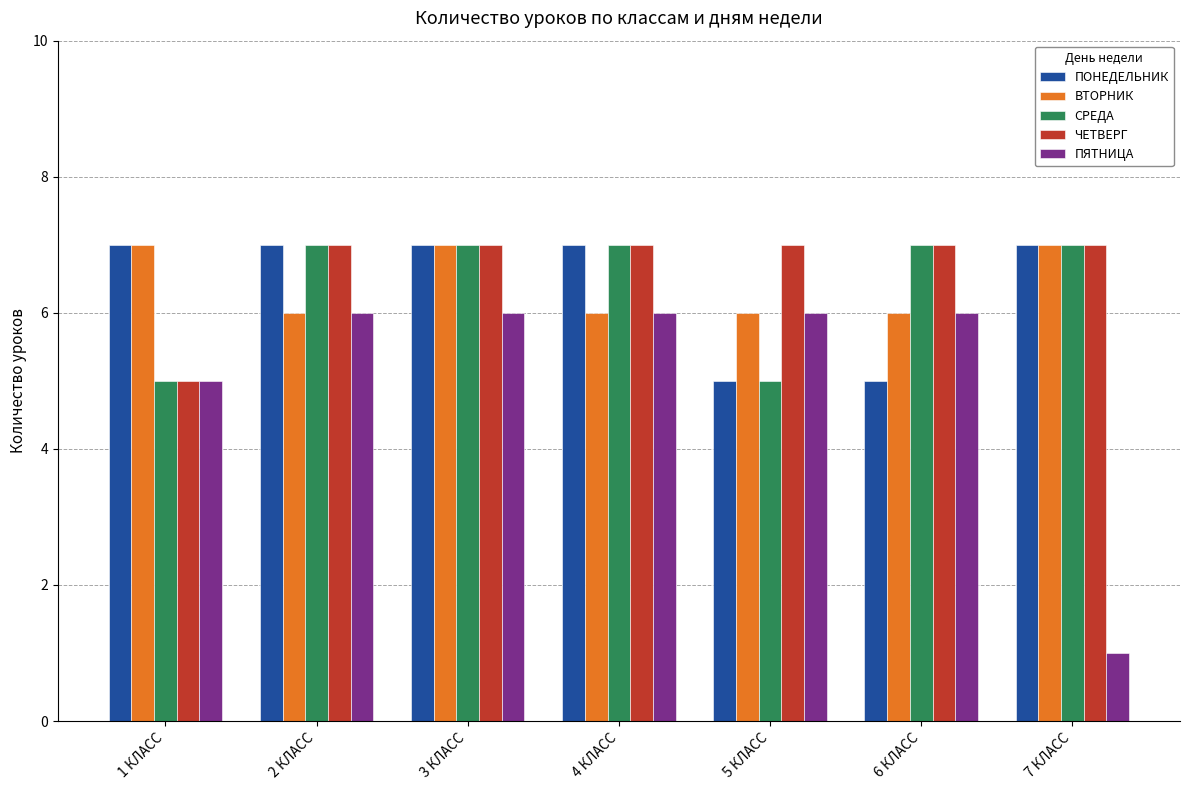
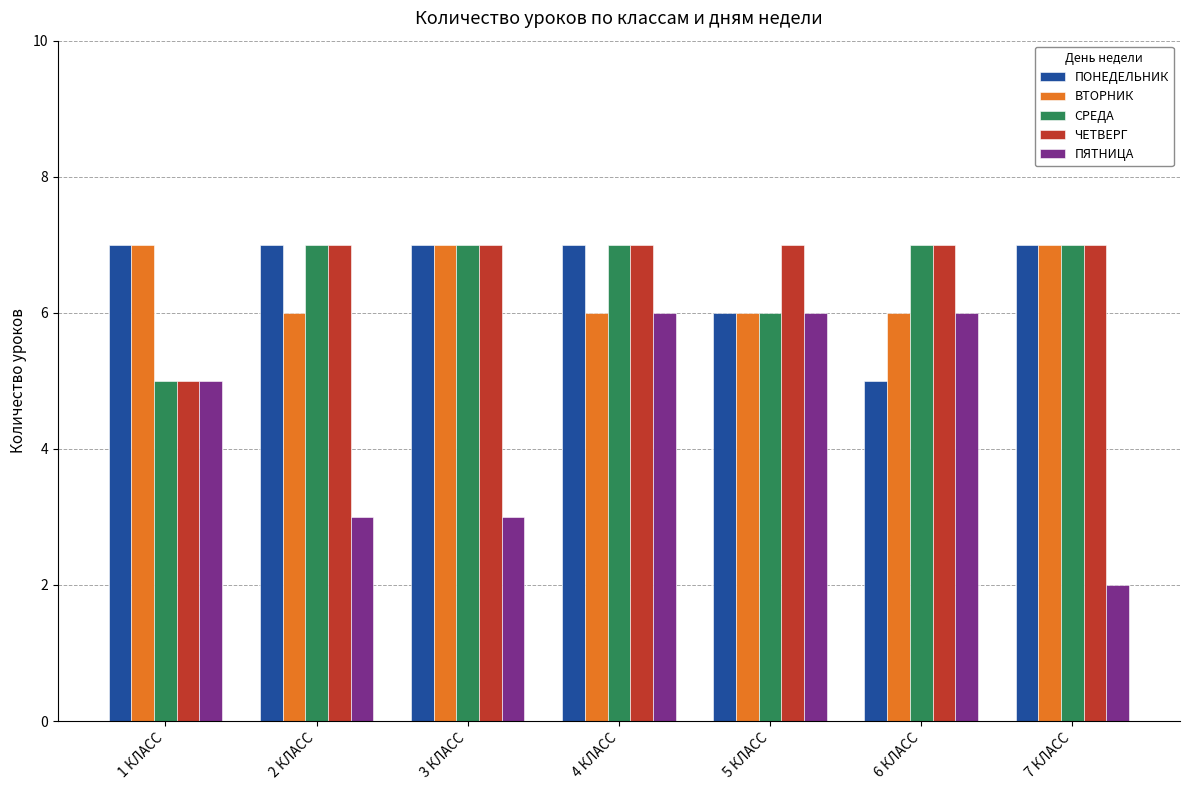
ПЯТНИЦА, 2 КЛАСС: 6 -> 3
ПЯТНИЦА, 3 КЛАСС: 6 -> 3
ПОНЕДЕЛЬНИК, 5 КЛАСС: 5 -> 6
СРЕДА, 5 КЛАСС: 5 -> 6
ПЯТНИЦА, 7 КЛАСС: 1 -> 2
